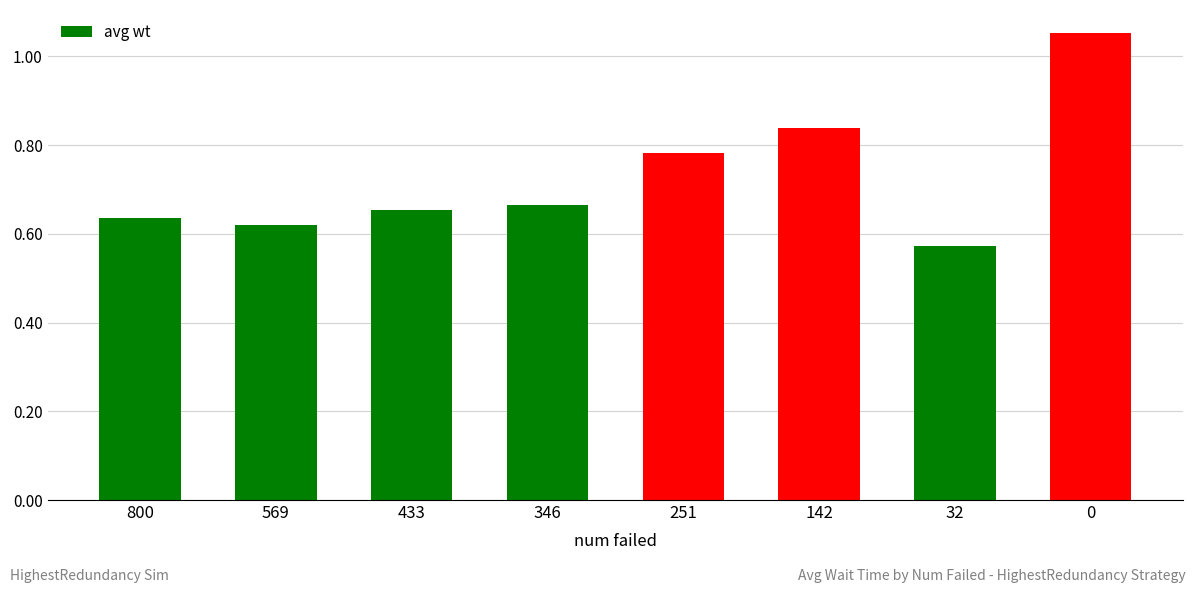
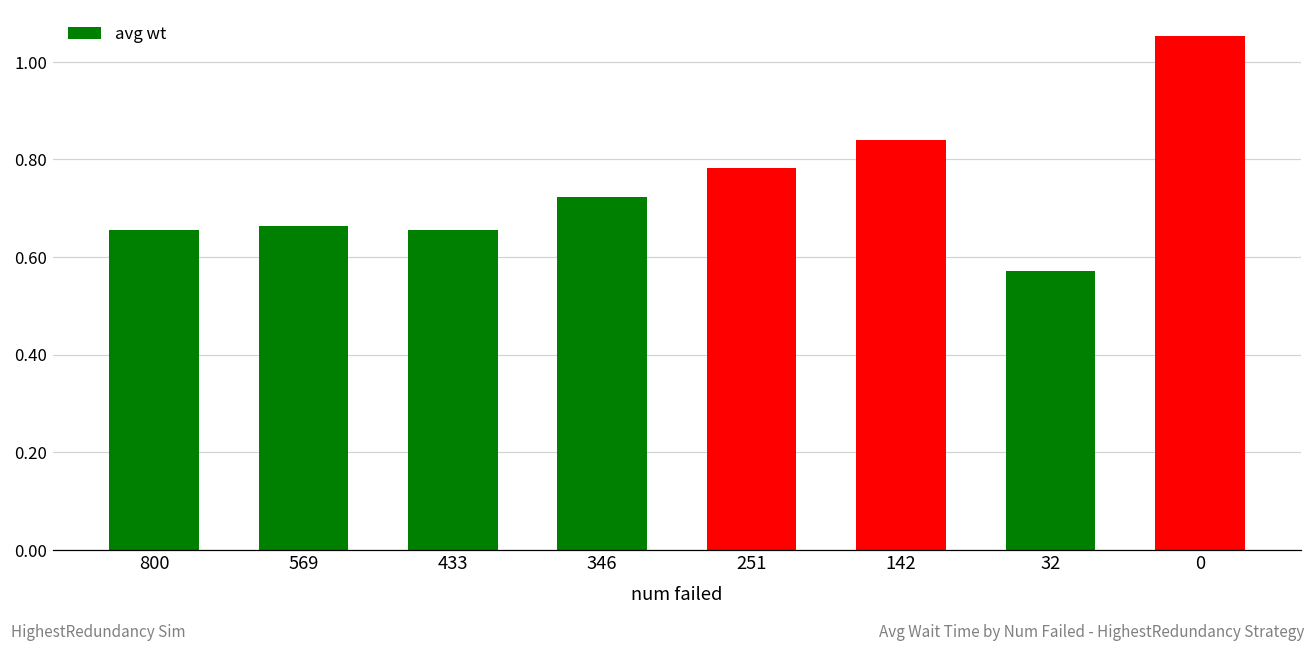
800: 0.64 -> 0.66
569: 0.62 -> 0.66
346: 0.66 -> 0.72
